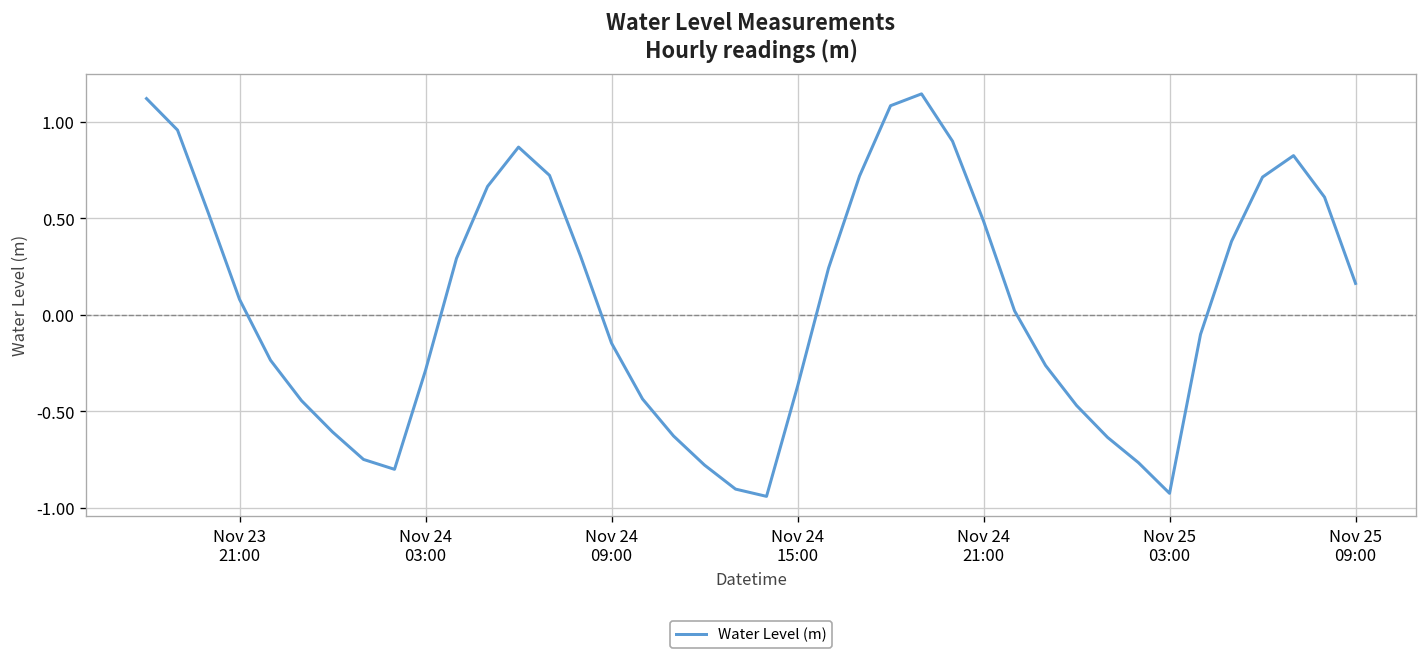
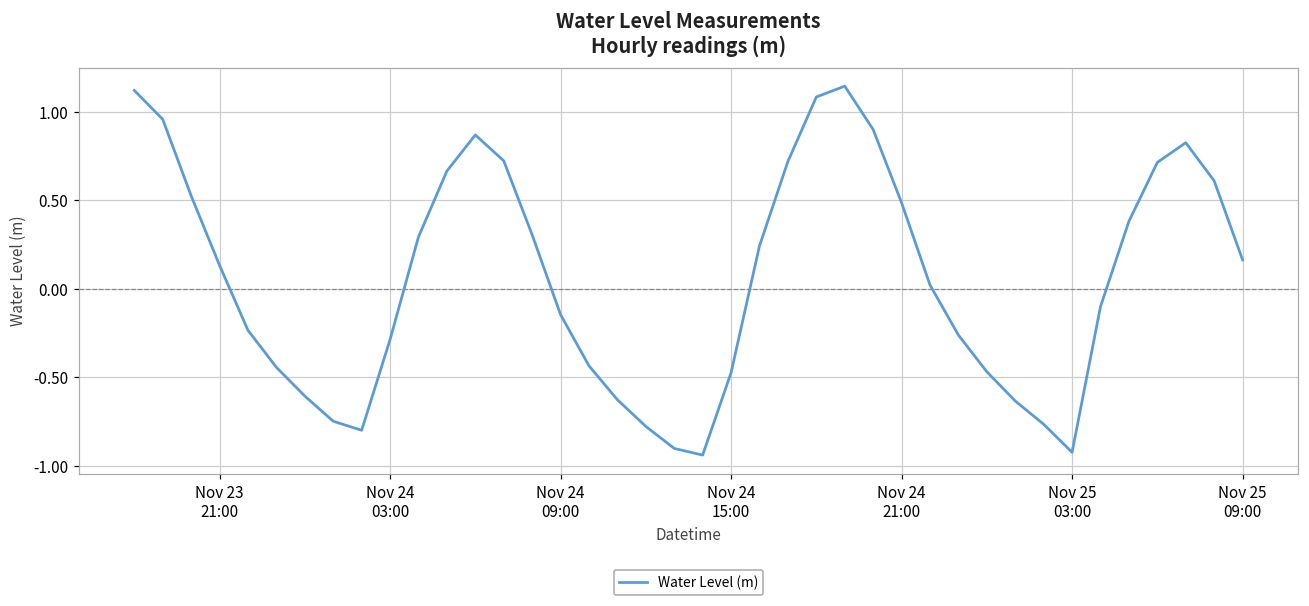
Nov 23 21:00: 0.08 -> 0.13
Nov 24 15:00: -0.37 -> -0.47
